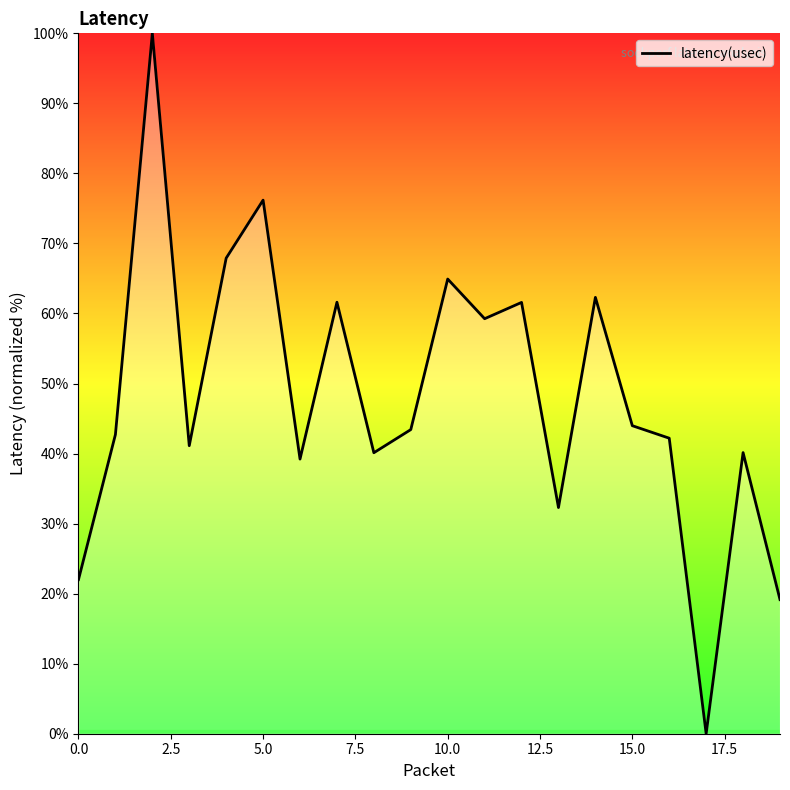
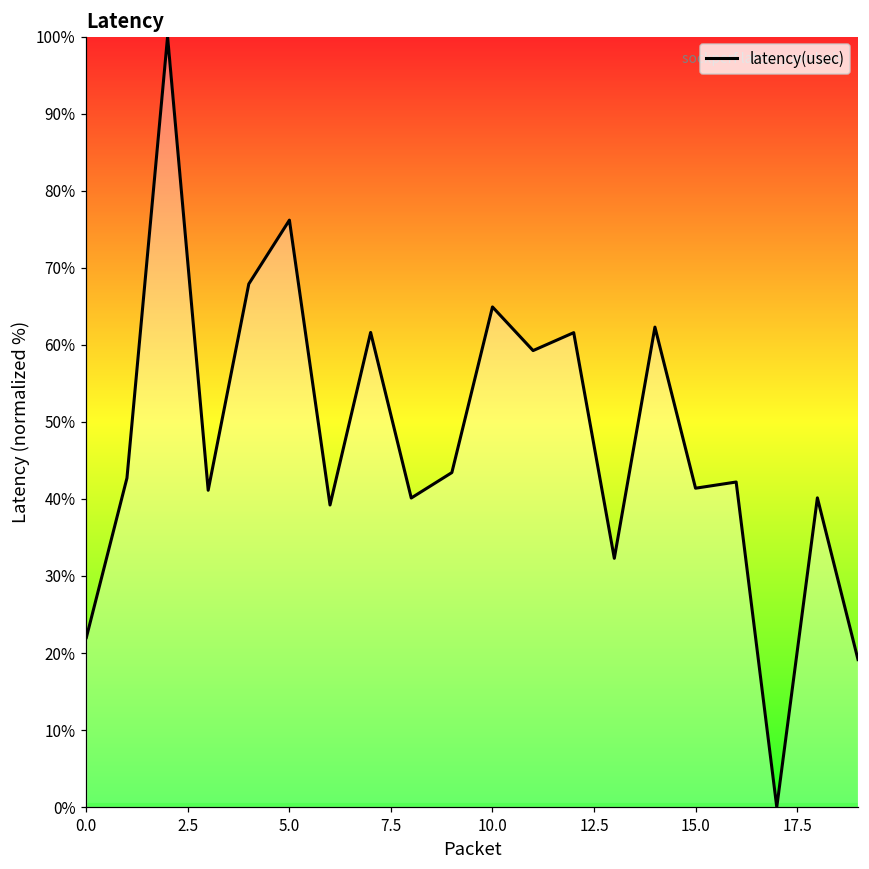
15.0: 44% -> 41%
